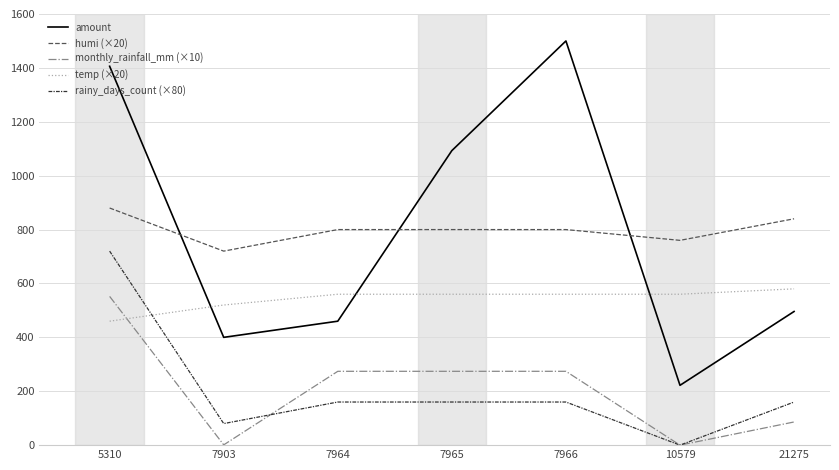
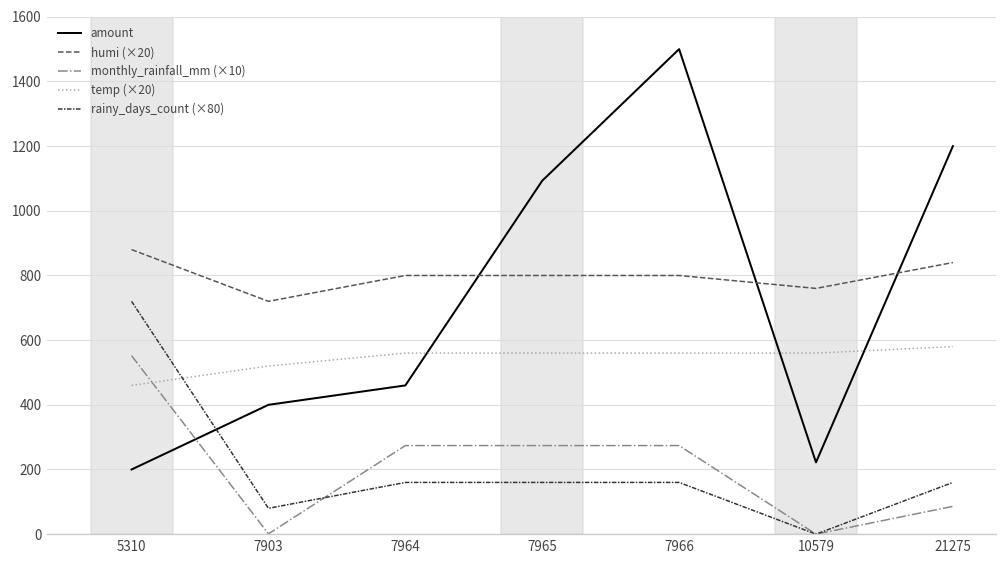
amount, 5310: 1410 -> 200
amount, 21275: 500 -> 1200
